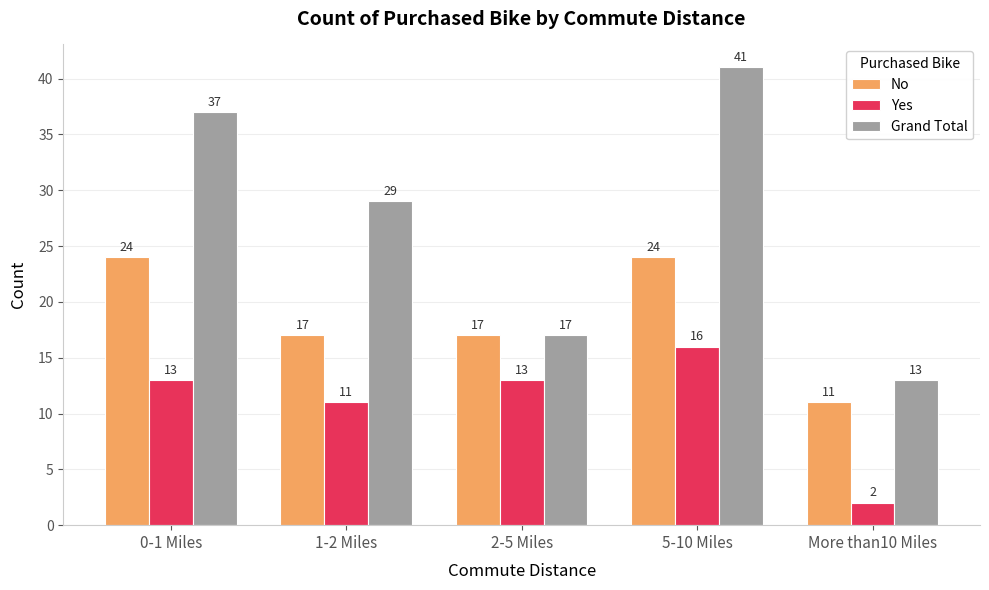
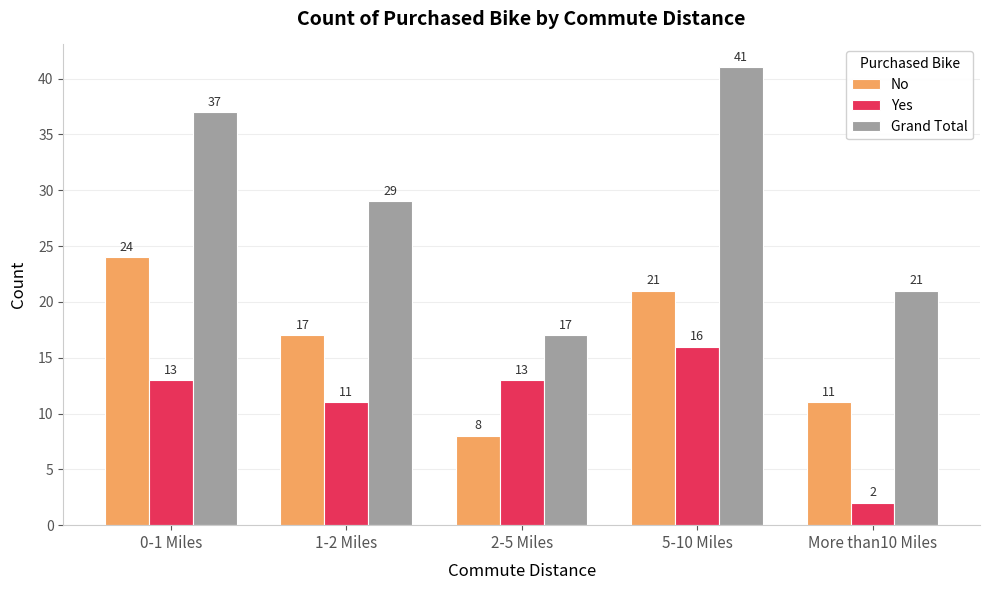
No, 2-5 Miles: 17 -> 8
No, 5-10 Miles: 24 -> 21
Grand Total, More than10 Miles: 13 -> 21
